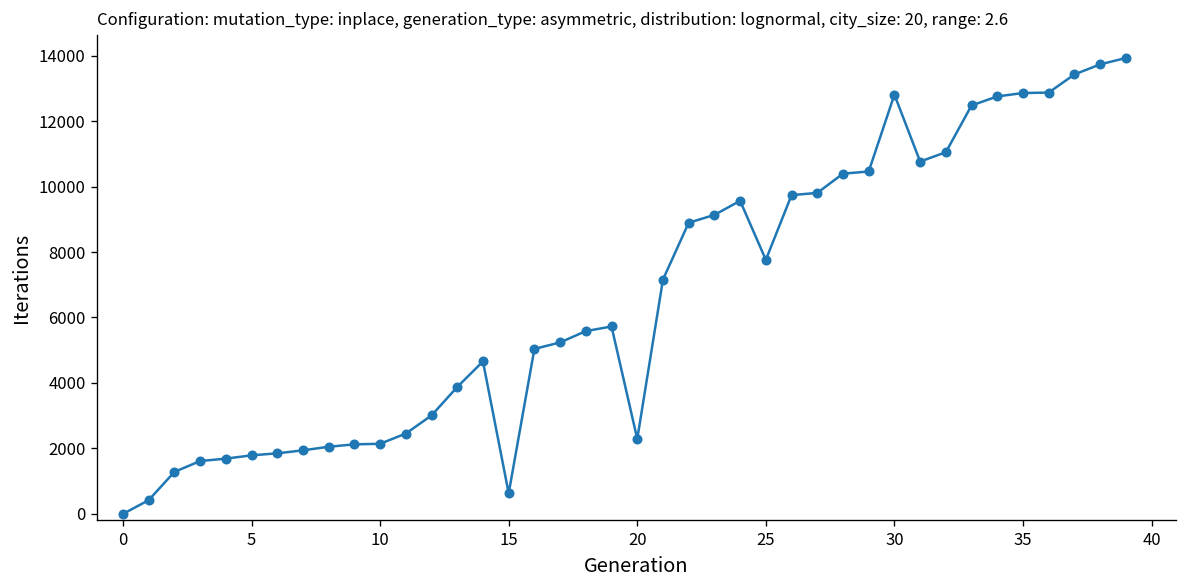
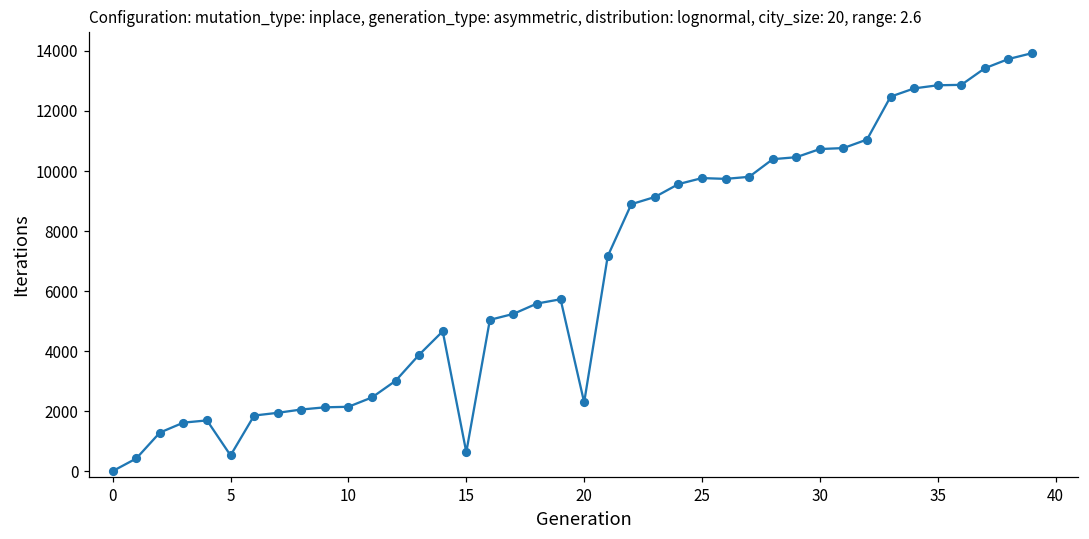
5: 1800 -> 500
25: 7800 -> 9800
30: 12800 -> 10700
